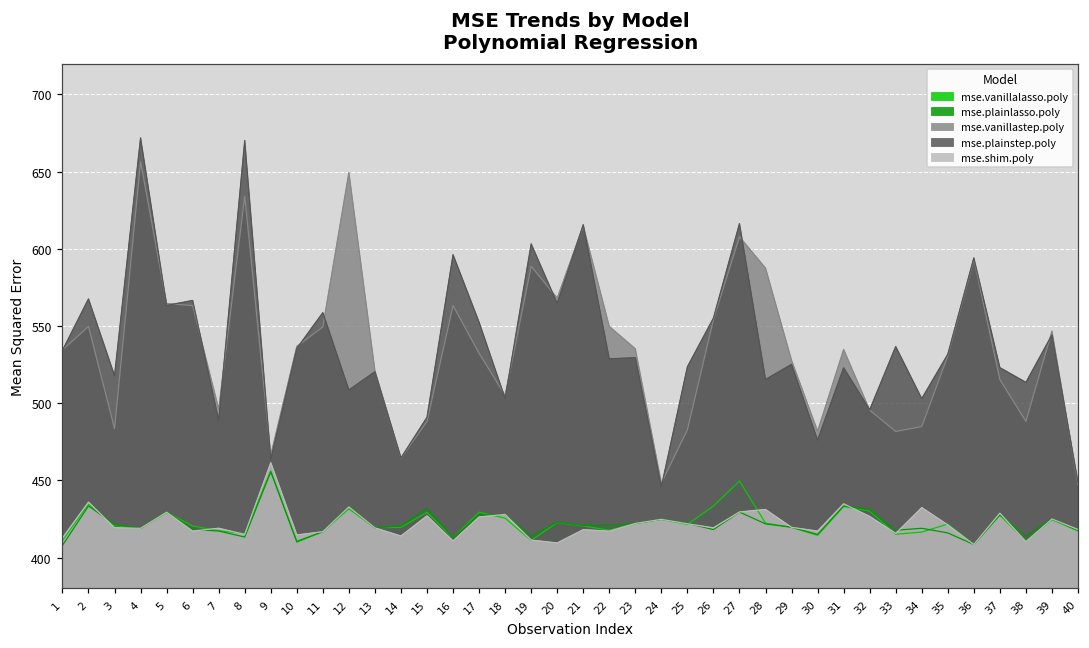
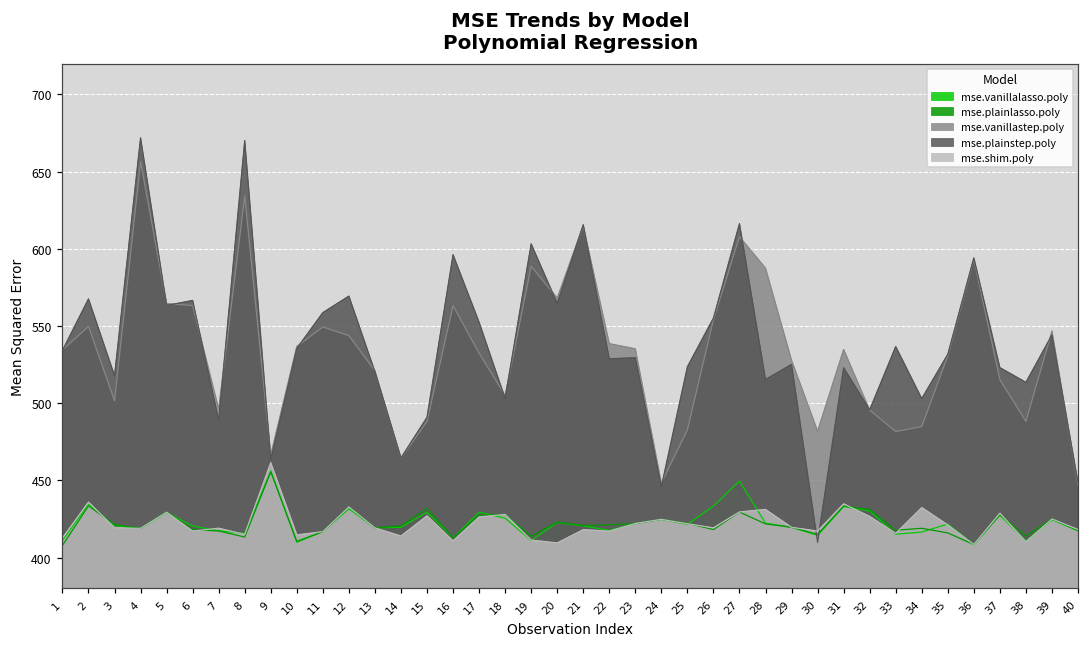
mse.vanillastep.poly, 3: 483 -> 502
mse.vanillastep.poly, 12: 649 -> 544
mse.plainstep.poly, 12: 509 -> 569
mse.vanillastep.poly, 22: 550 -> 539
mse.plainstep.poly, 30: 476 -> 410
